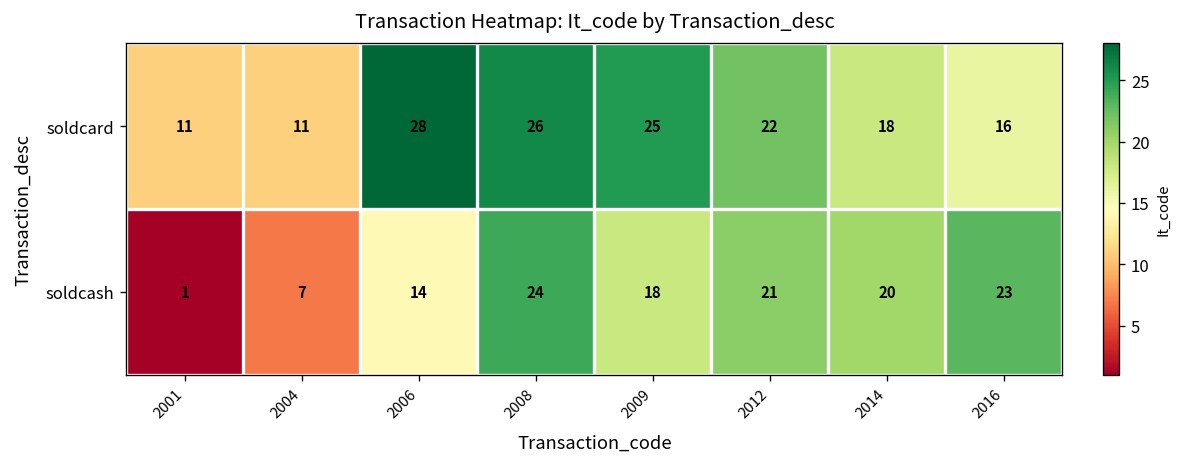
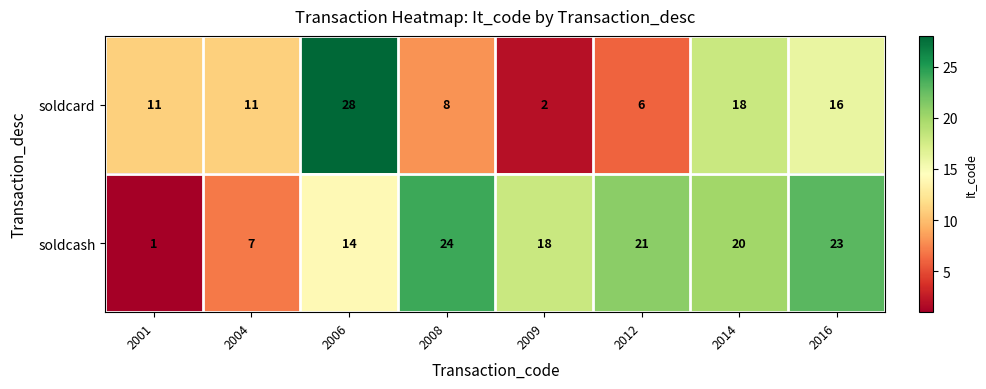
soldcard, 2008: 26 -> 8
soldcard, 2009: 25 -> 2
soldcard, 2012: 22 -> 6
